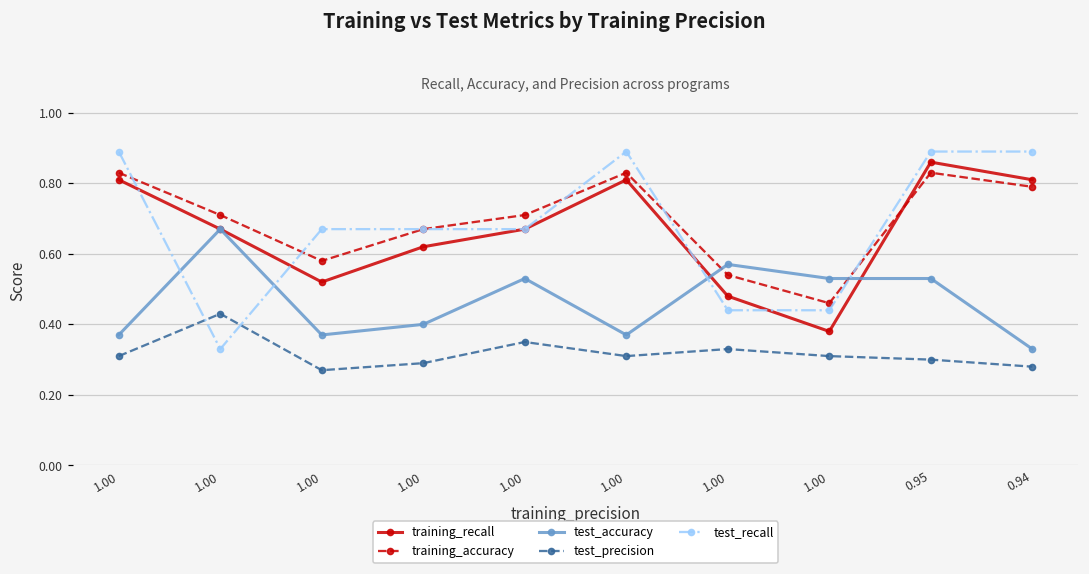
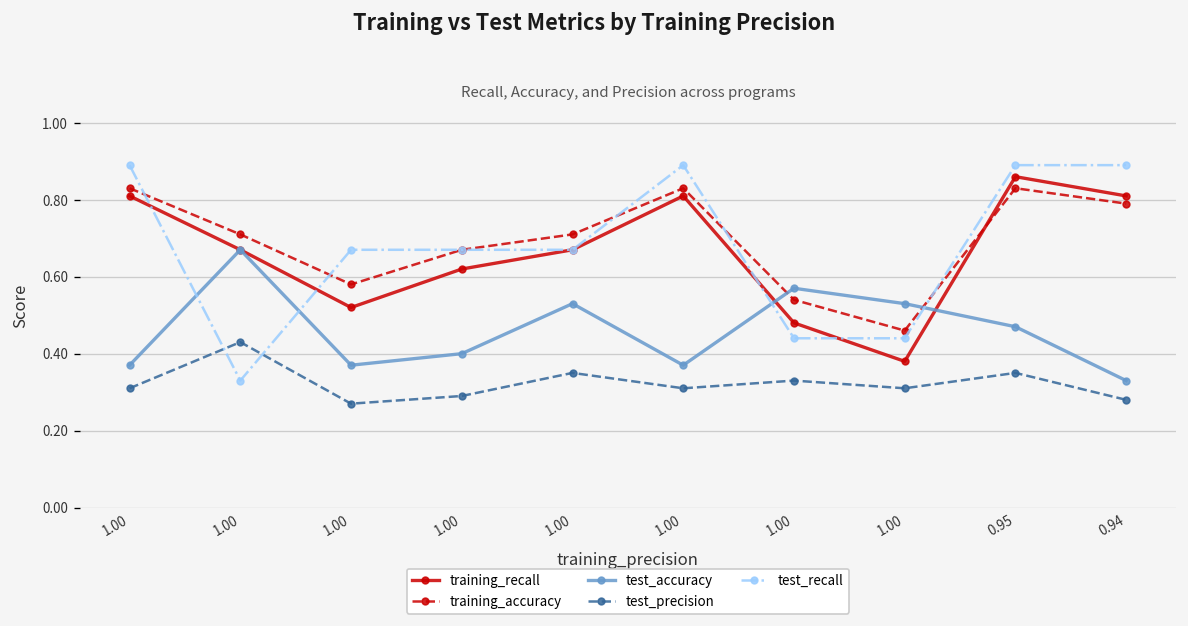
test_accuracy, 0.95: 0.53 -> 0.47
test_precision, 0.95: 0.30 -> 0.35
